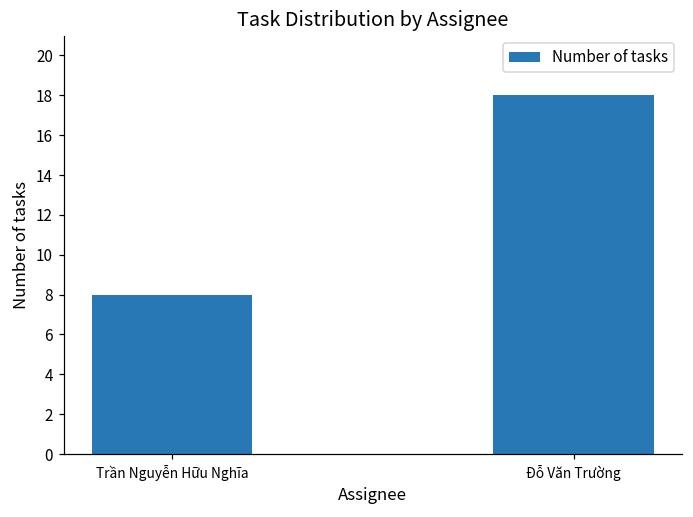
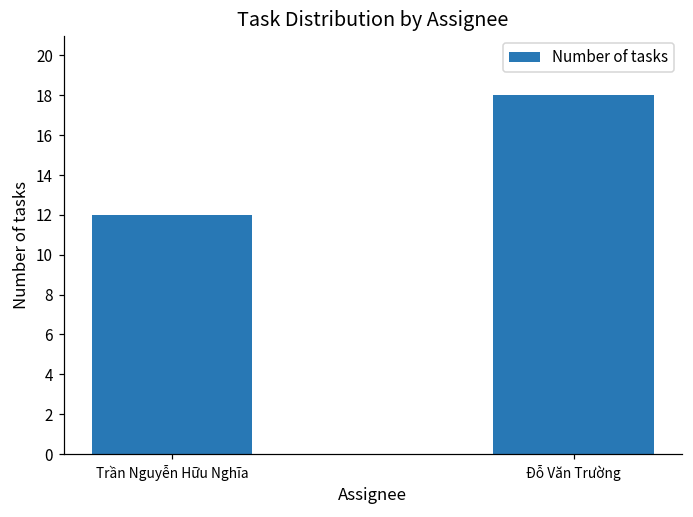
Trần Nguyễn Hữu Nghĩa: 8 -> 12
